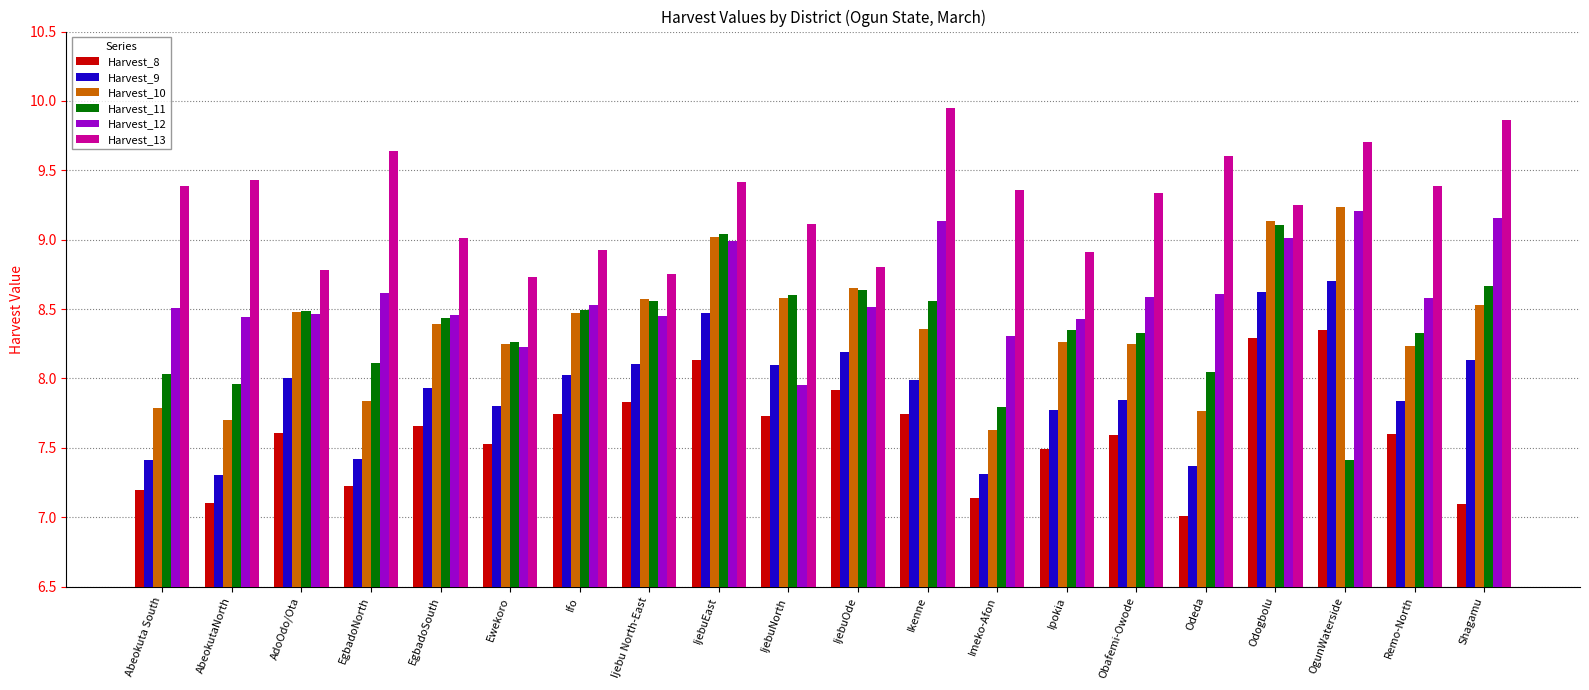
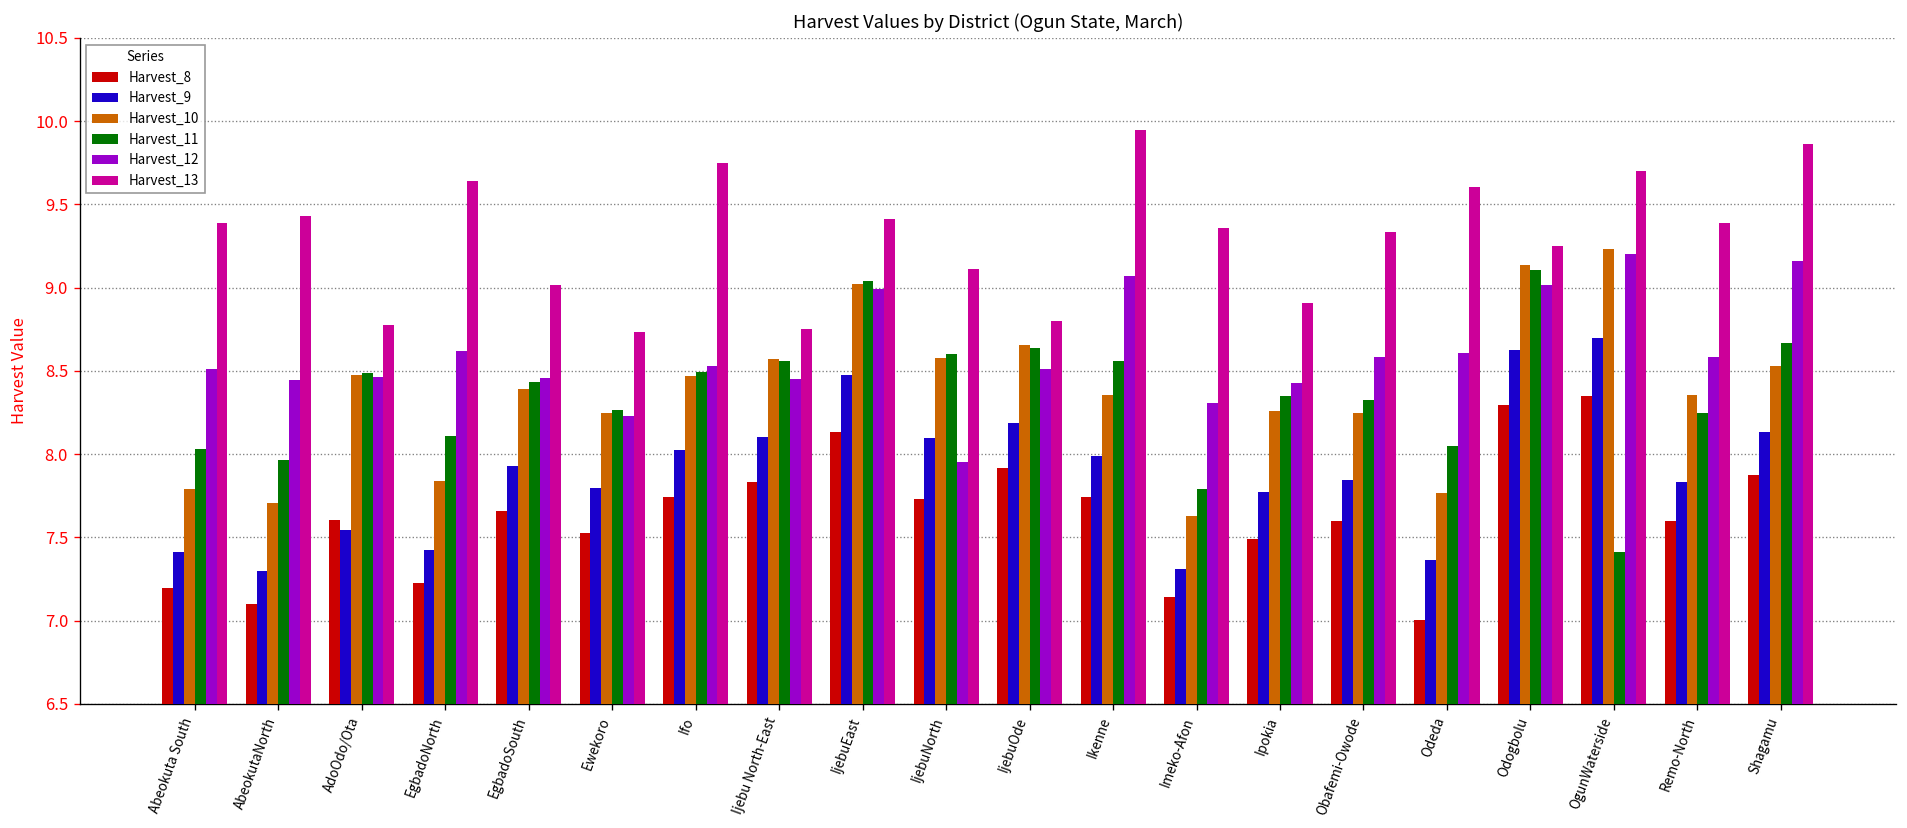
Harvest_9, AdoOdo/Ota: 8.01 -> 7.54
Harvest_13, Ifo: 8.92 -> 9.75
Harvest_12, Ikenne: 9.13 -> 9.07
Harvest_10, Remo-North: 8.23 -> 8.36
Harvest_11, Remo-North: 8.33 -> 8.24
Harvest_8, Shagamu: 7.09 -> 7.87
